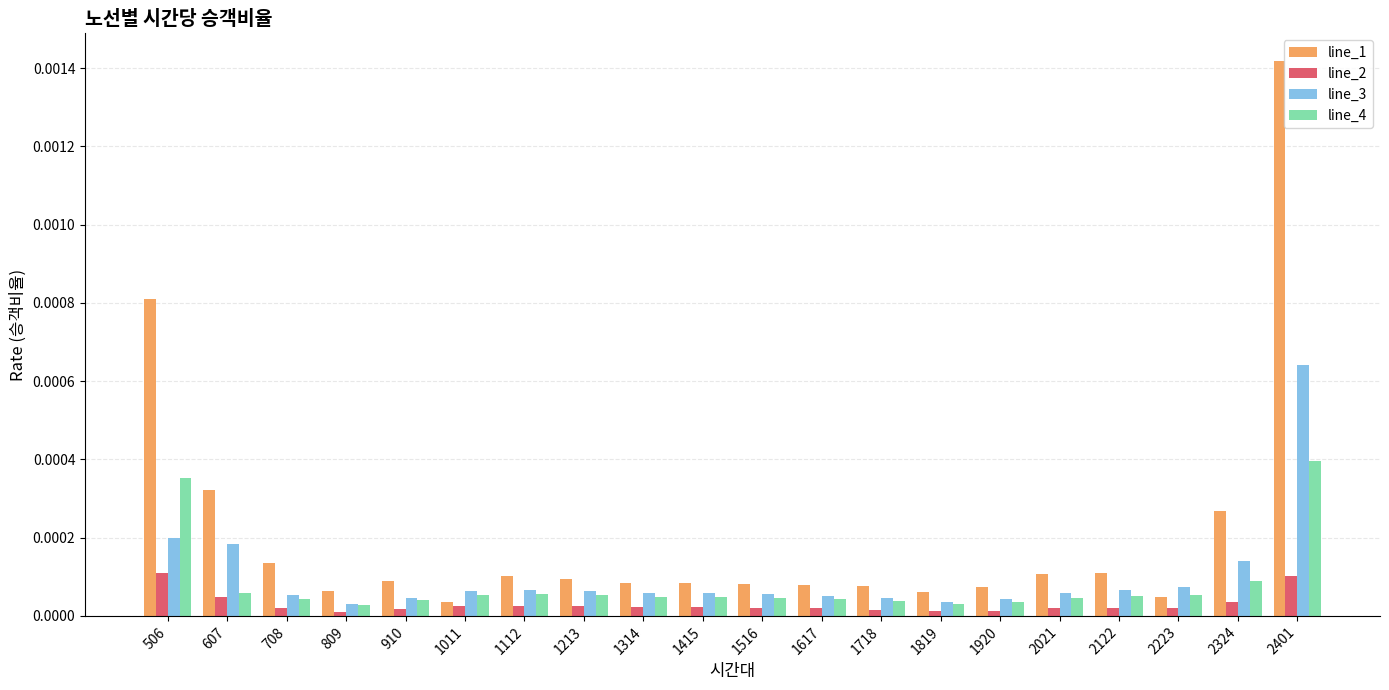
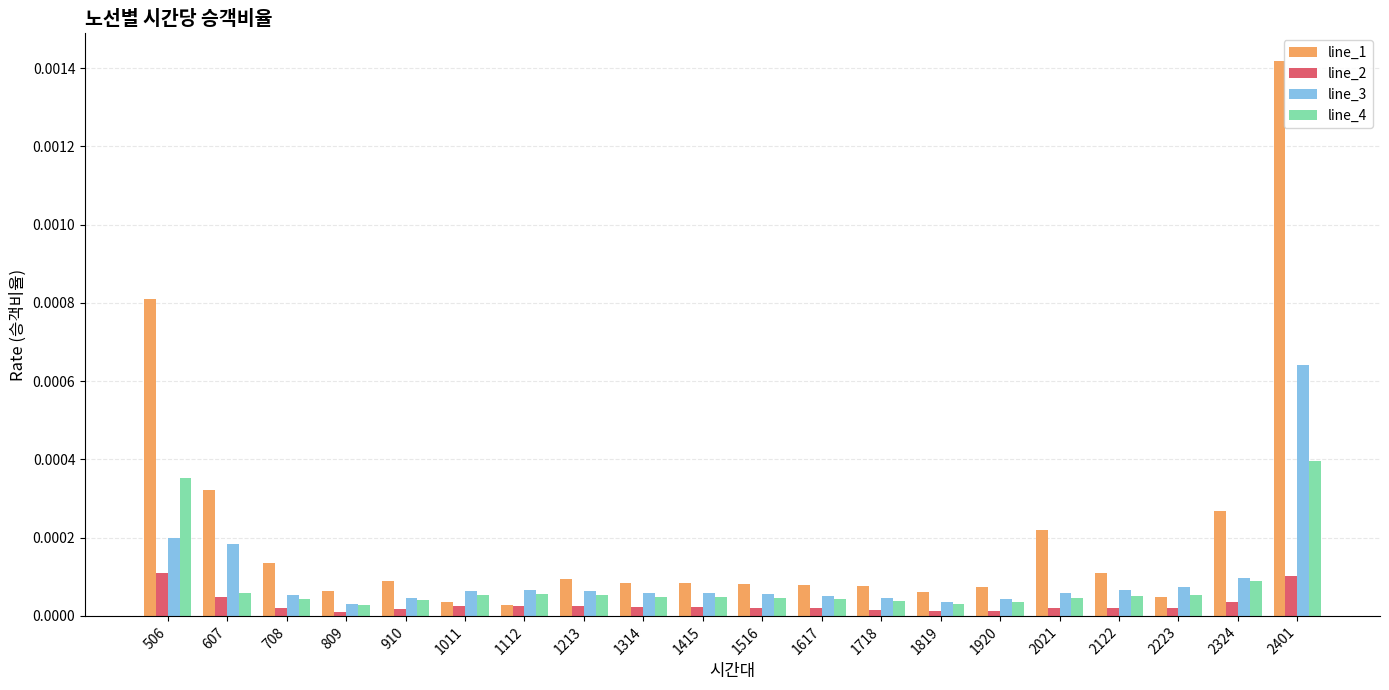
line_1, 1112: 0.00010 -> 0.00003
line_1, 2021: 0.00011 -> 0.00022
line_3, 2324: 0.00014 -> 0.00010
